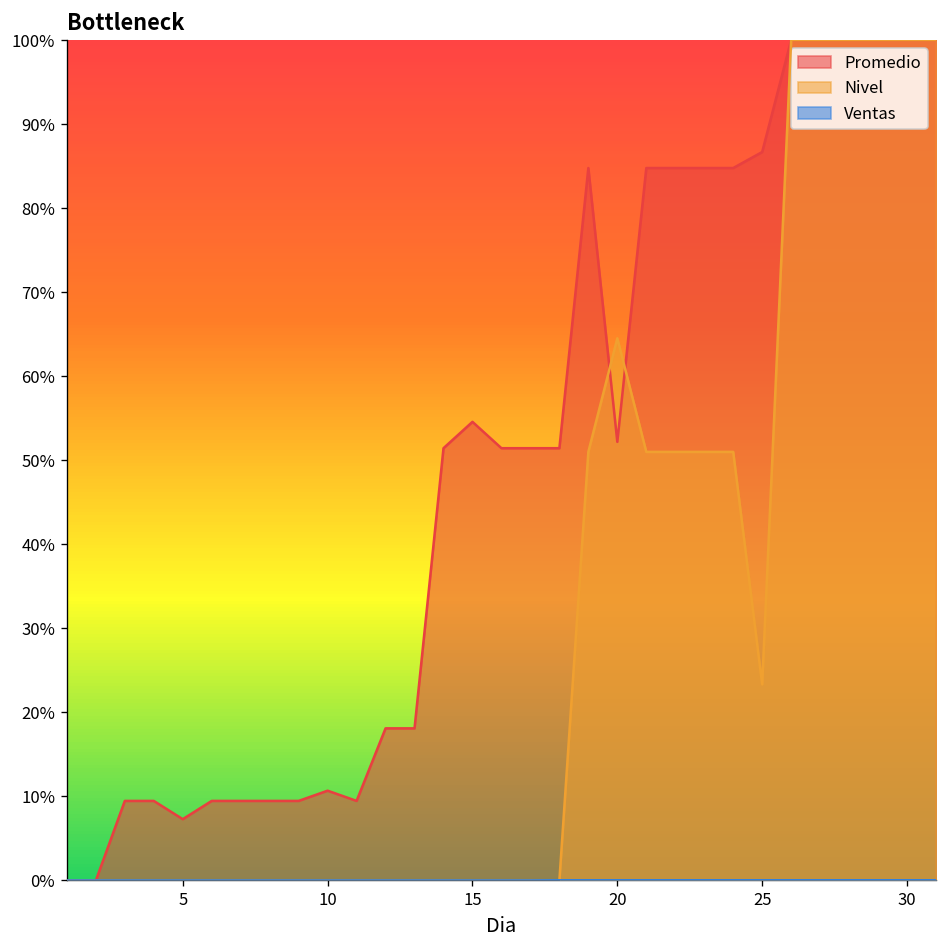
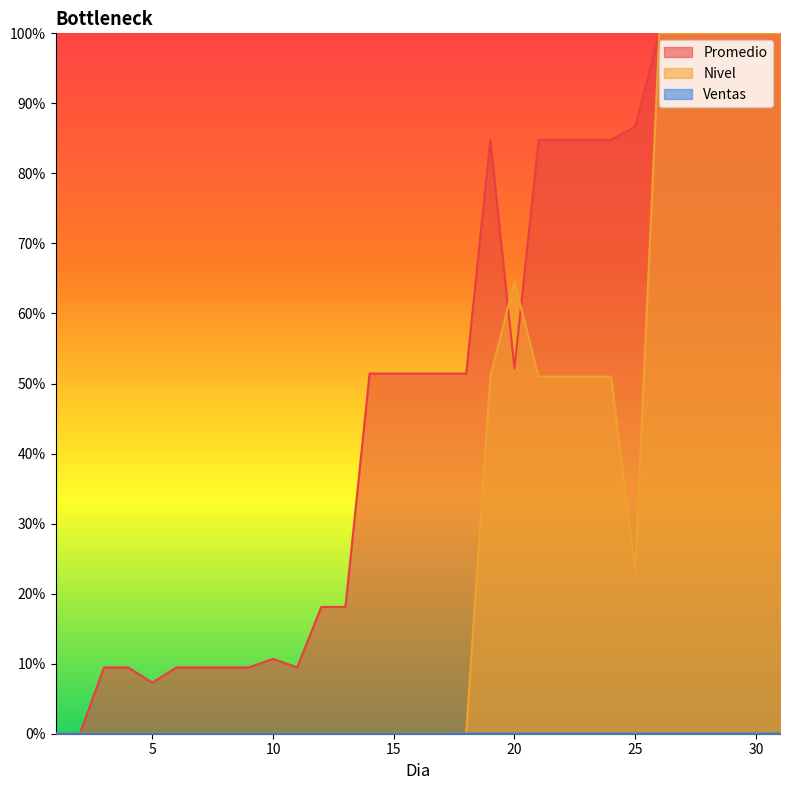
Promedio, 15: 55% -> 51%
